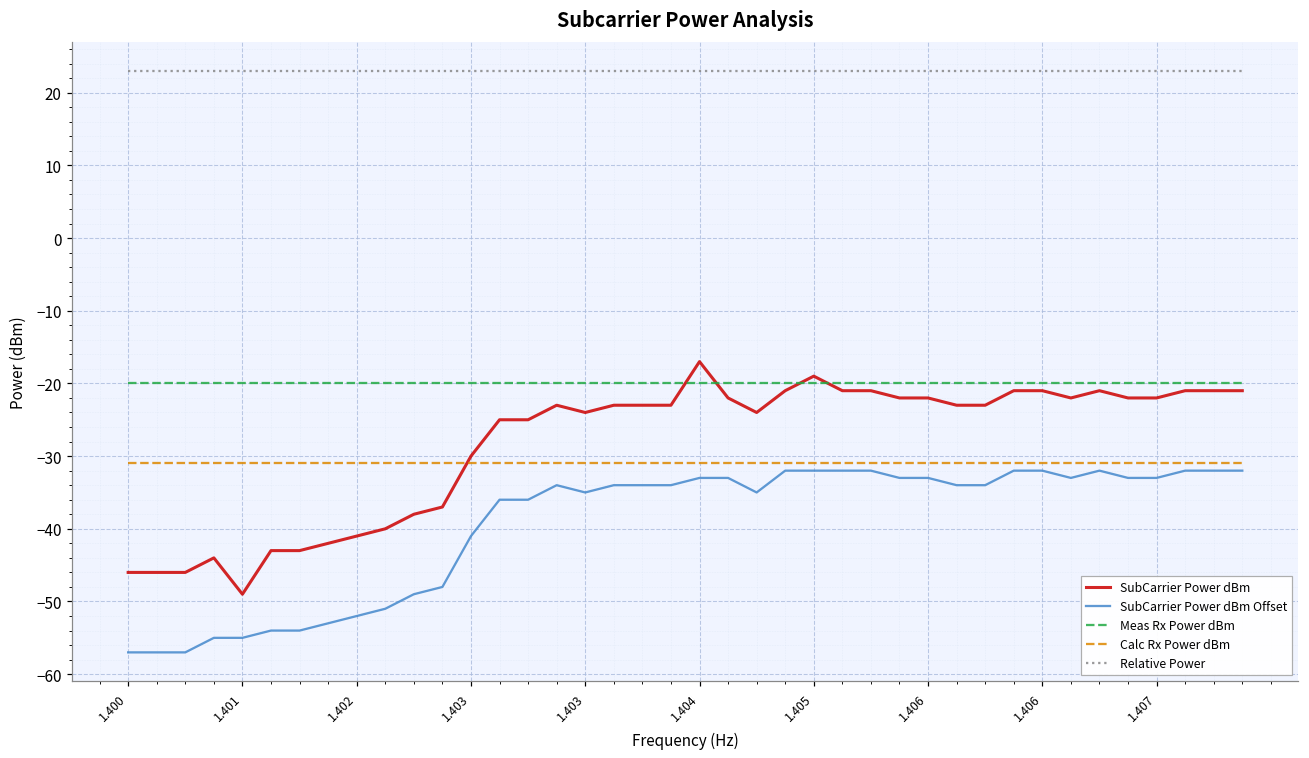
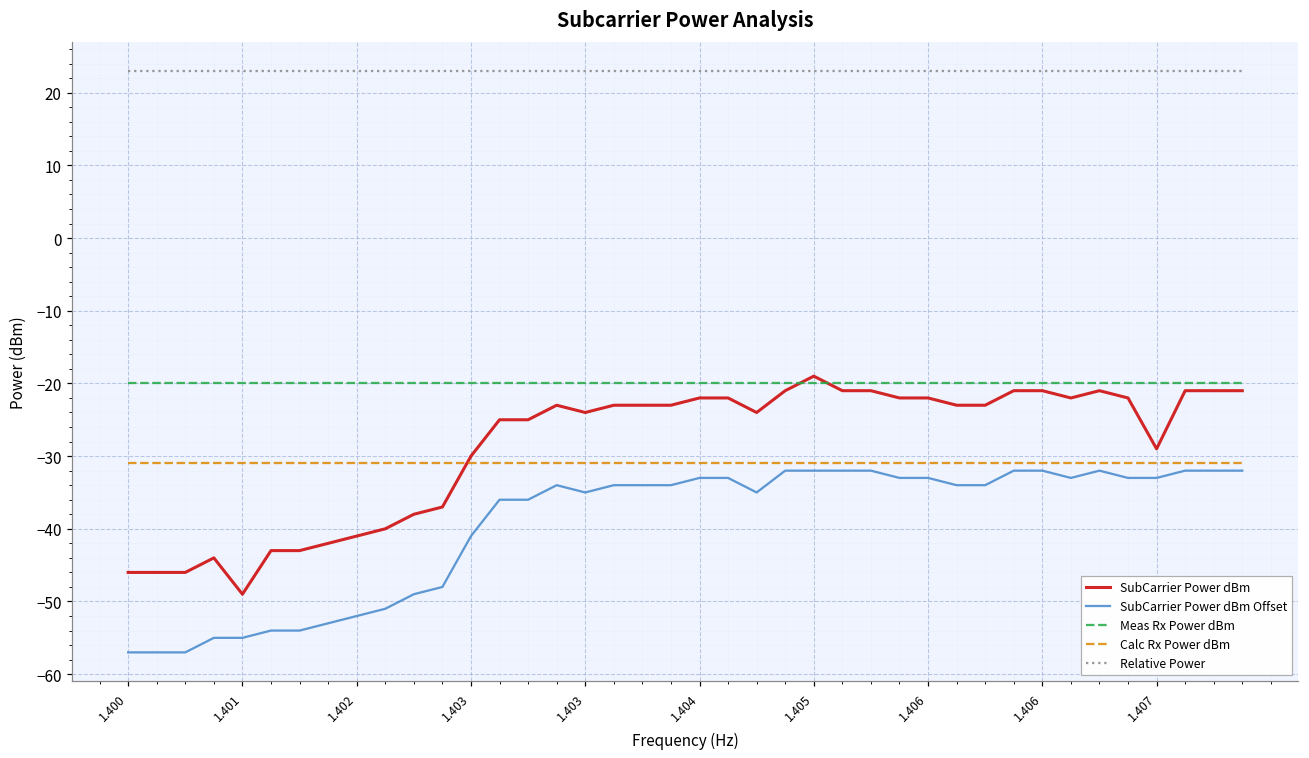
SubCarrier Power dBm, 1.404: -17 -> -22
SubCarrier Power dBm, 1.407: -22 -> -29
